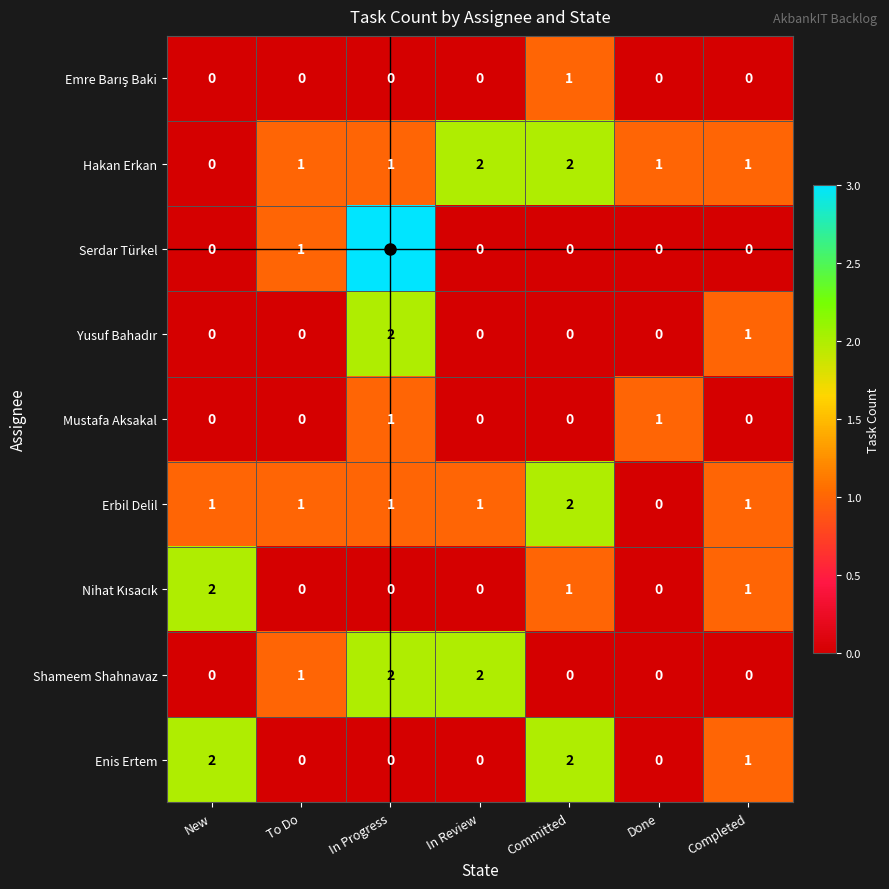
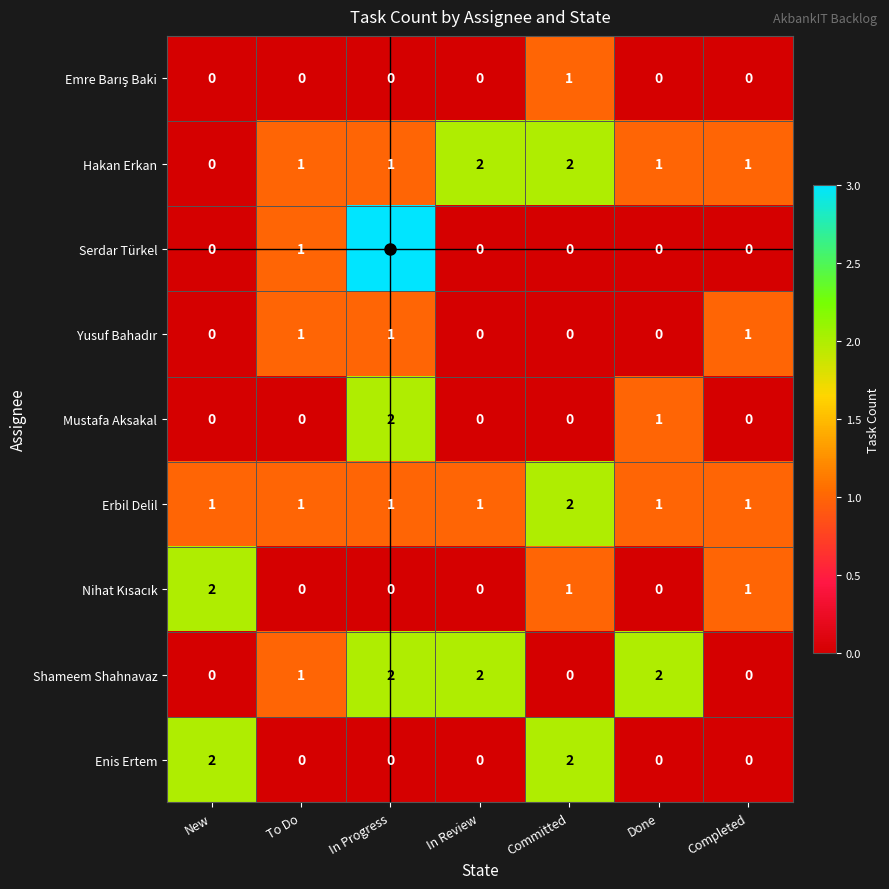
Yusuf Bahadır, To Do: 0 -> 1
Yusuf Bahadır, In Progress: 2 -> 1
Mustafa Aksakal, In Progress: 1 -> 2
Erbil Delil, Done: 0 -> 1
Shameem Shahnavaz, Done: 0 -> 2
Enis Ertem, Completed: 1 -> 0
